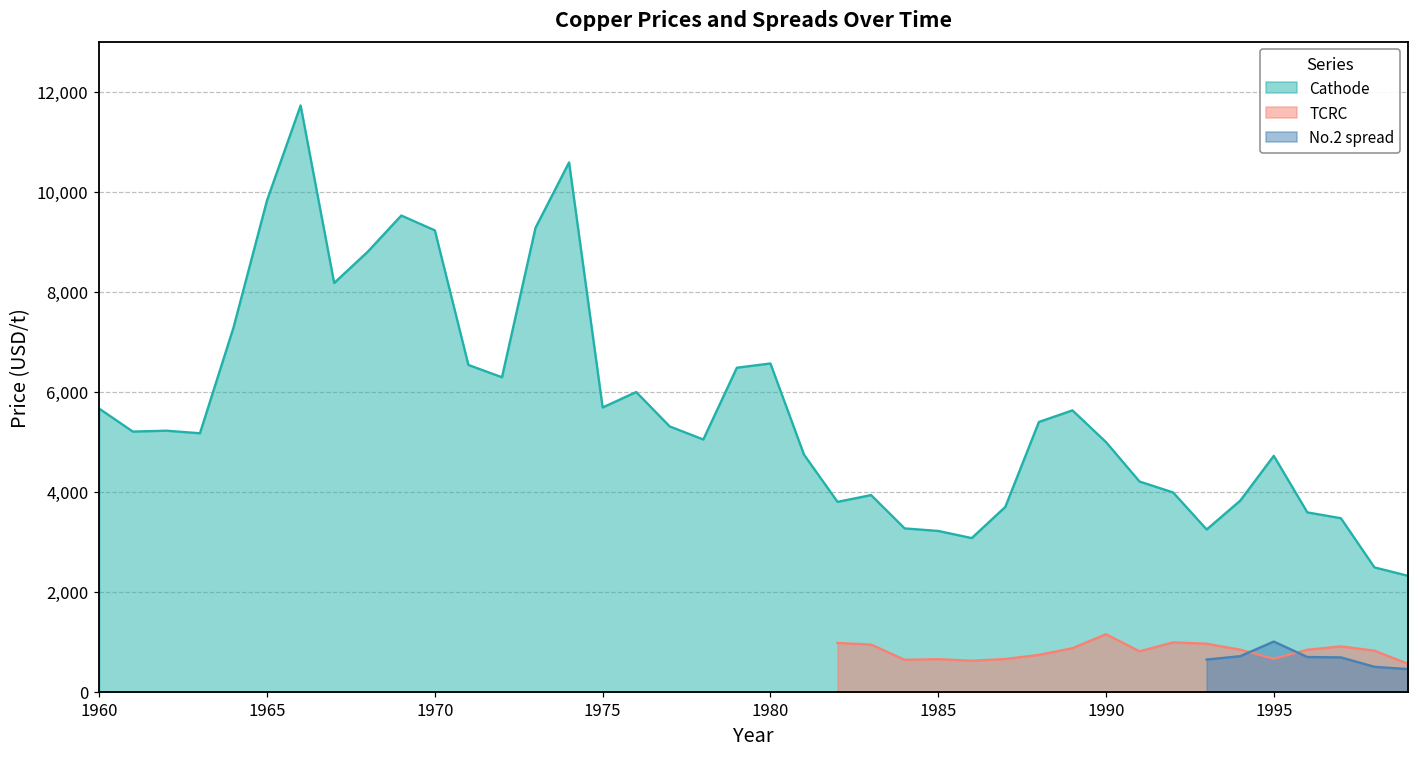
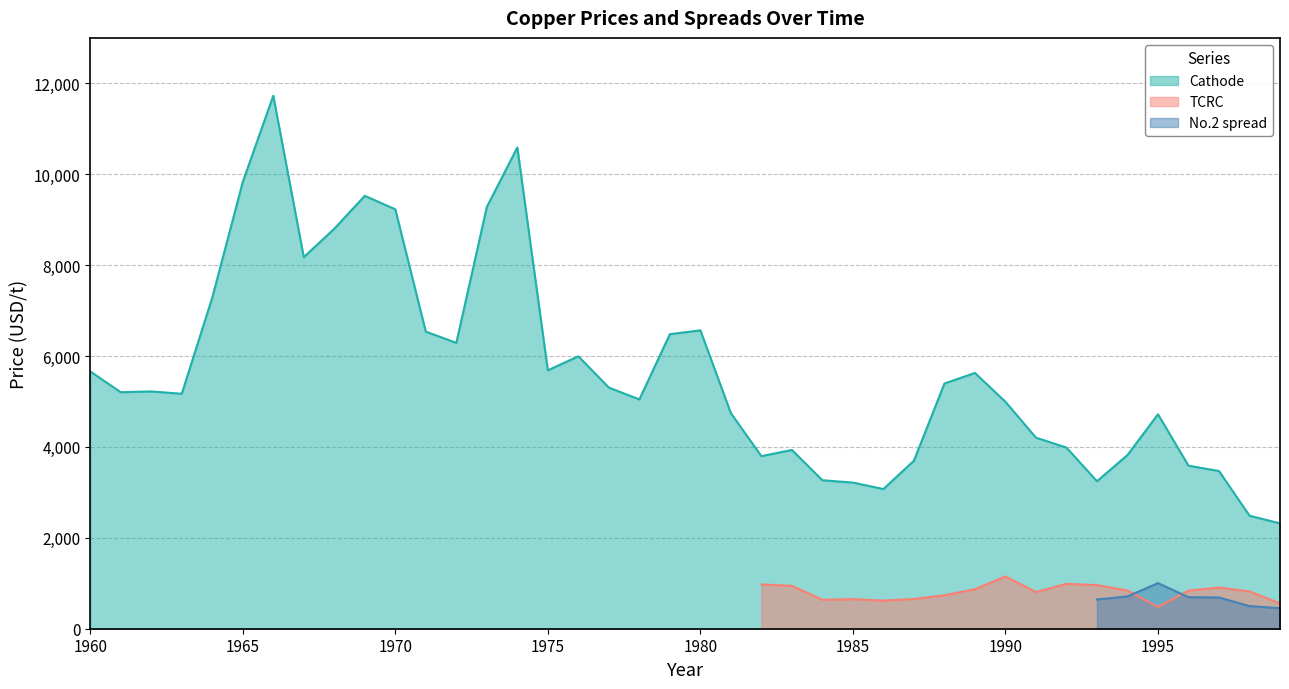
TCRC, 1995: 700 -> 500
